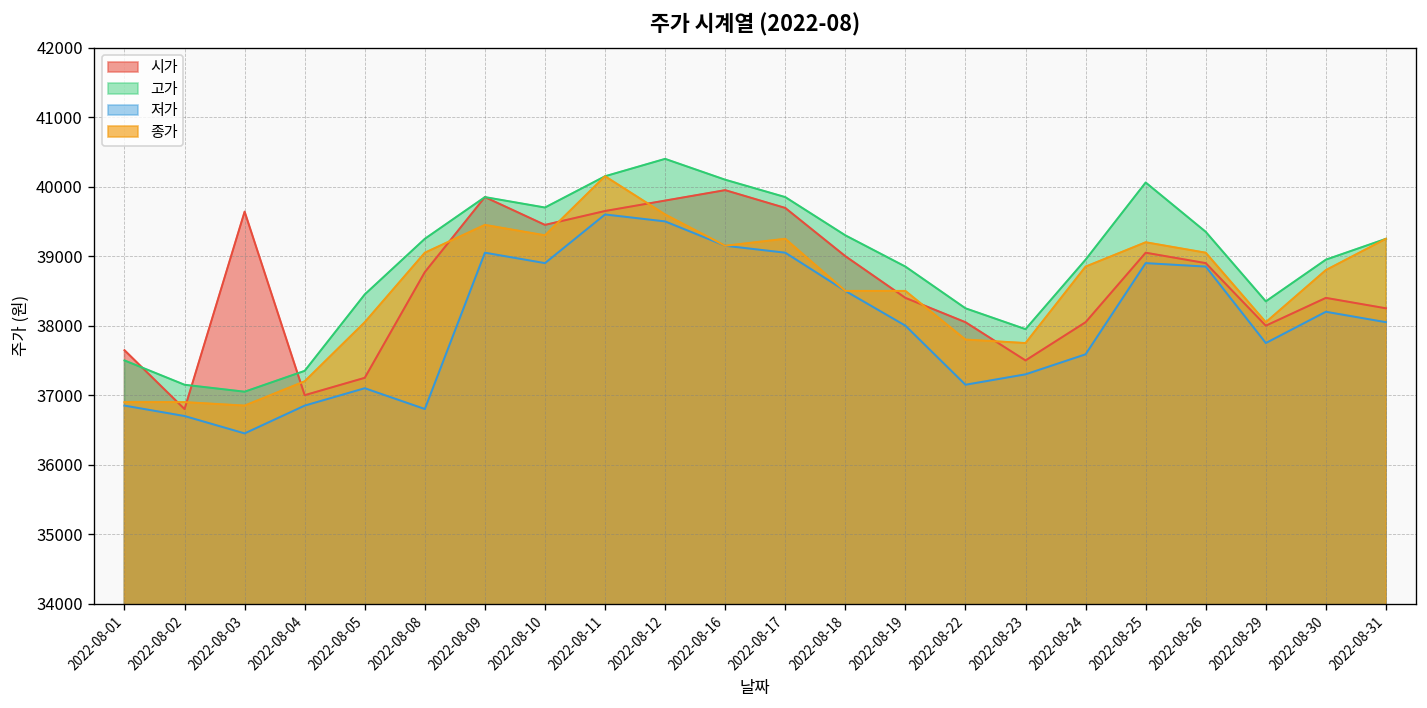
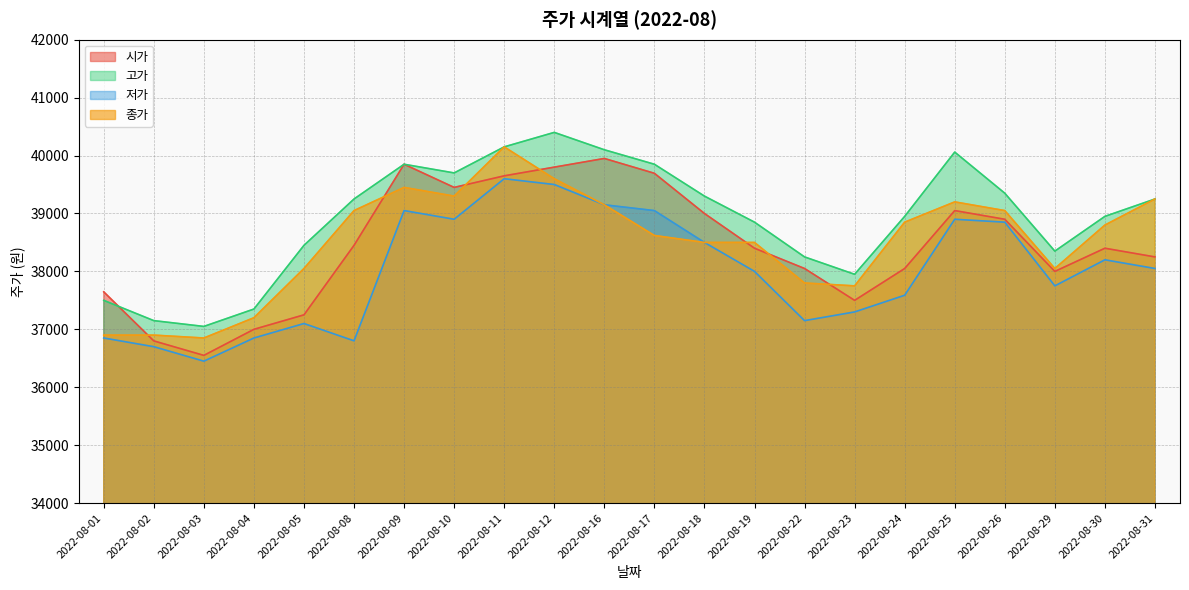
시가, 2022-08-03: 39600 -> 36600
시가, 2022-08-08: 38800 -> 38500
종가, 2022-08-17: 39300 -> 38600
